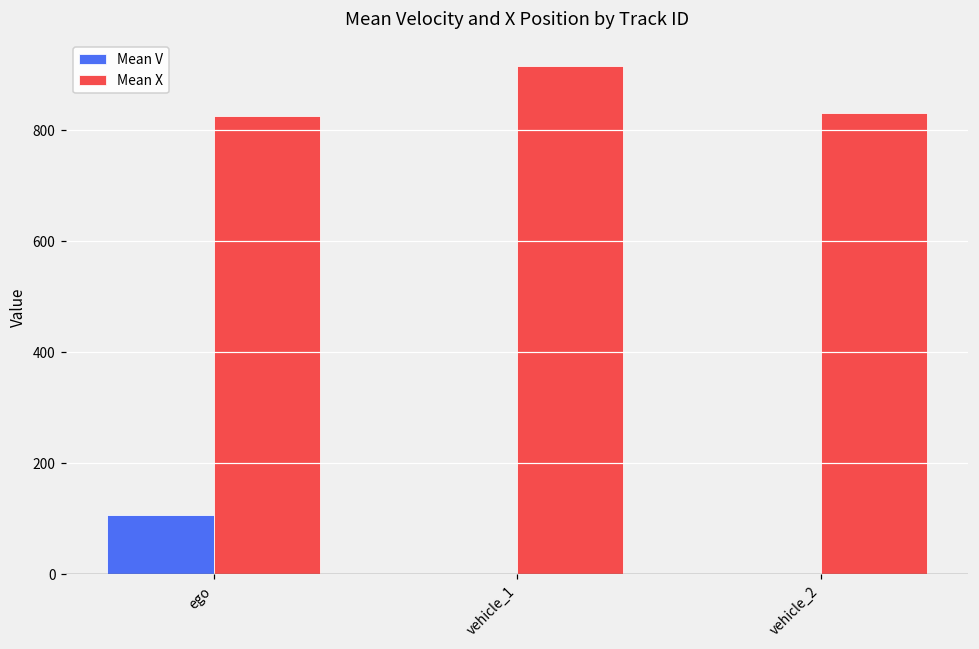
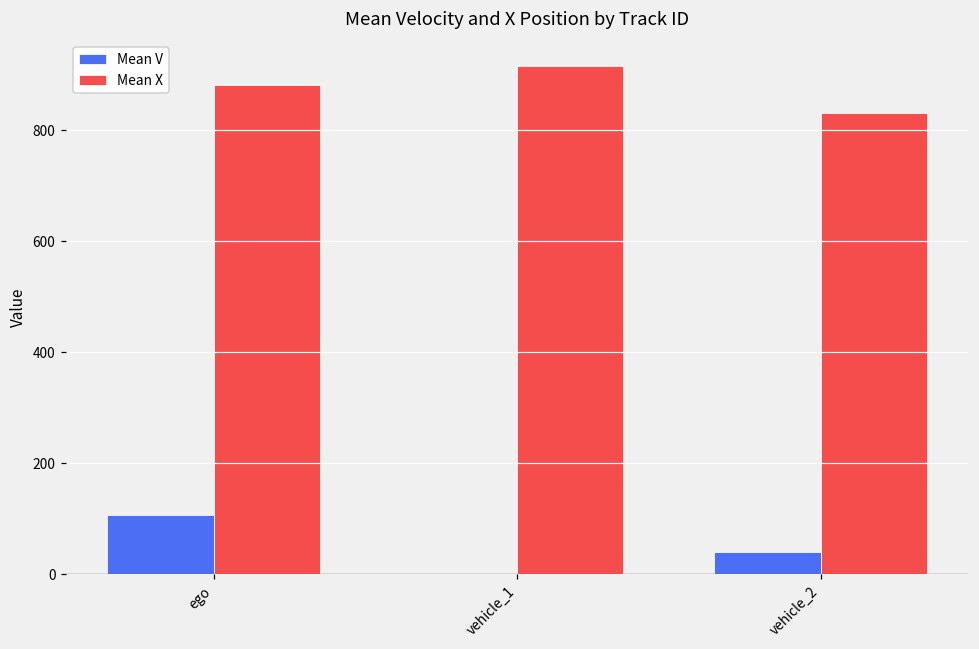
Mean X, ego: 830 -> 880
Mean V, vehicle_2: 0 -> 40
